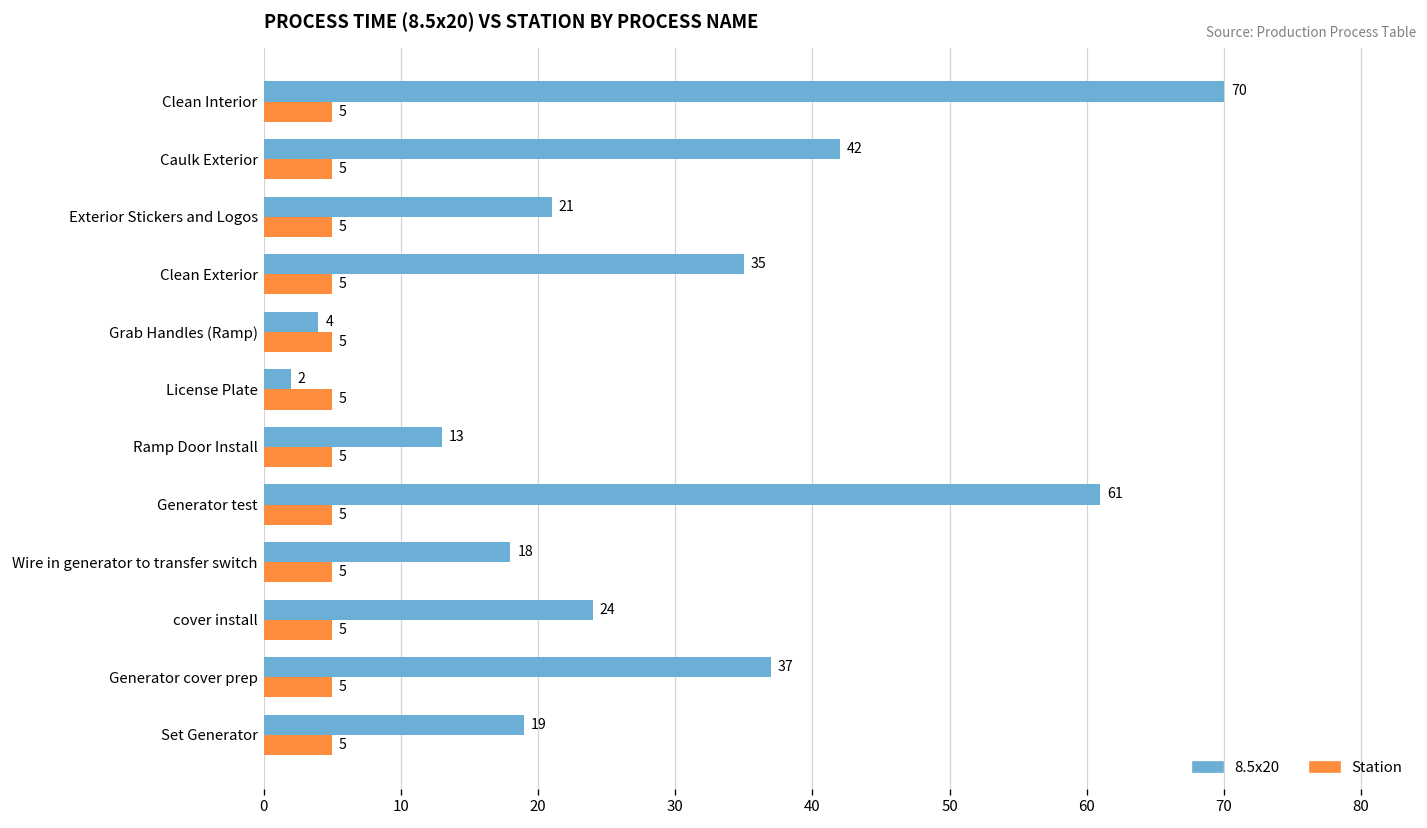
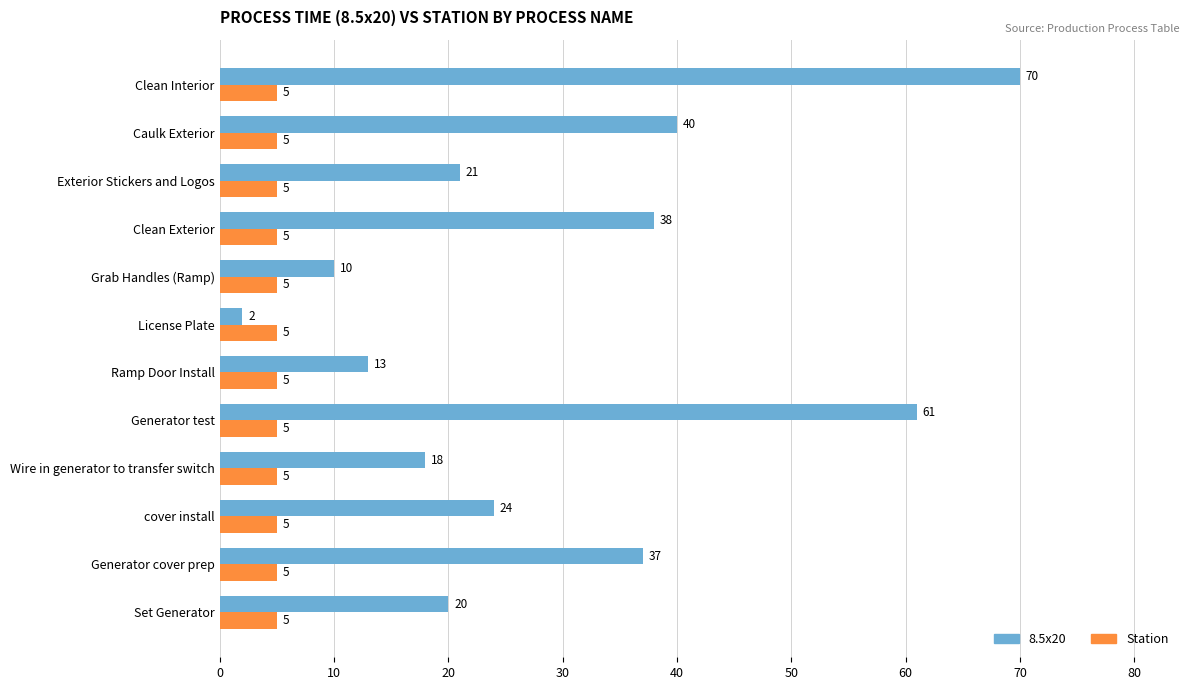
8.5x20, Caulk Exterior: 42 -> 40
8.5x20, Clean Exterior: 35 -> 38
8.5x20, Grab Handles (Ramp): 4 -> 10
8.5x20, Set Generator: 19 -> 20
